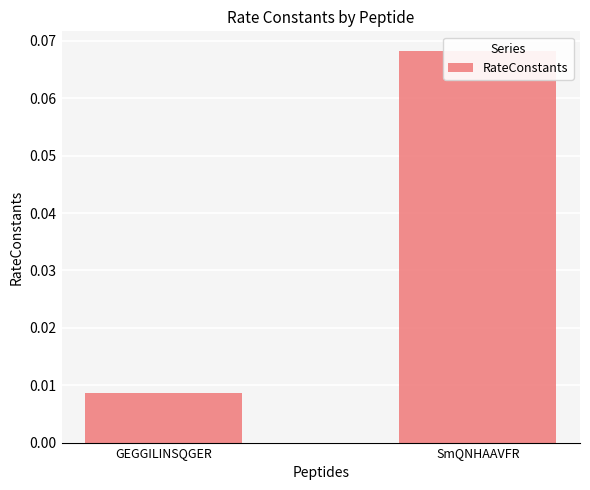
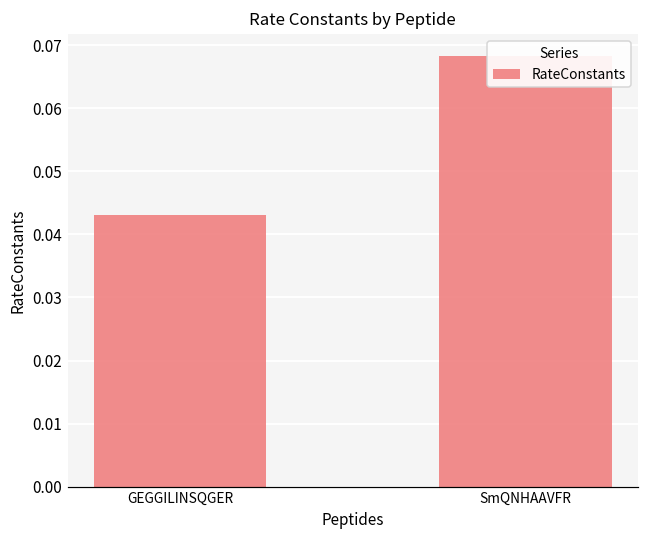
GEGGILINSQGER: 0.009 -> 0.043
